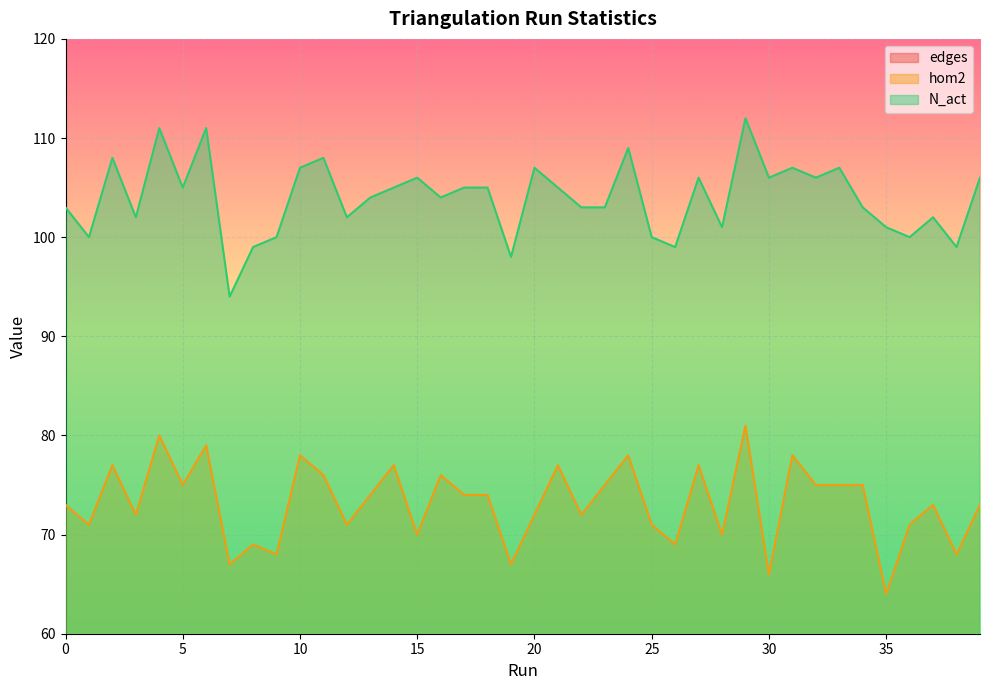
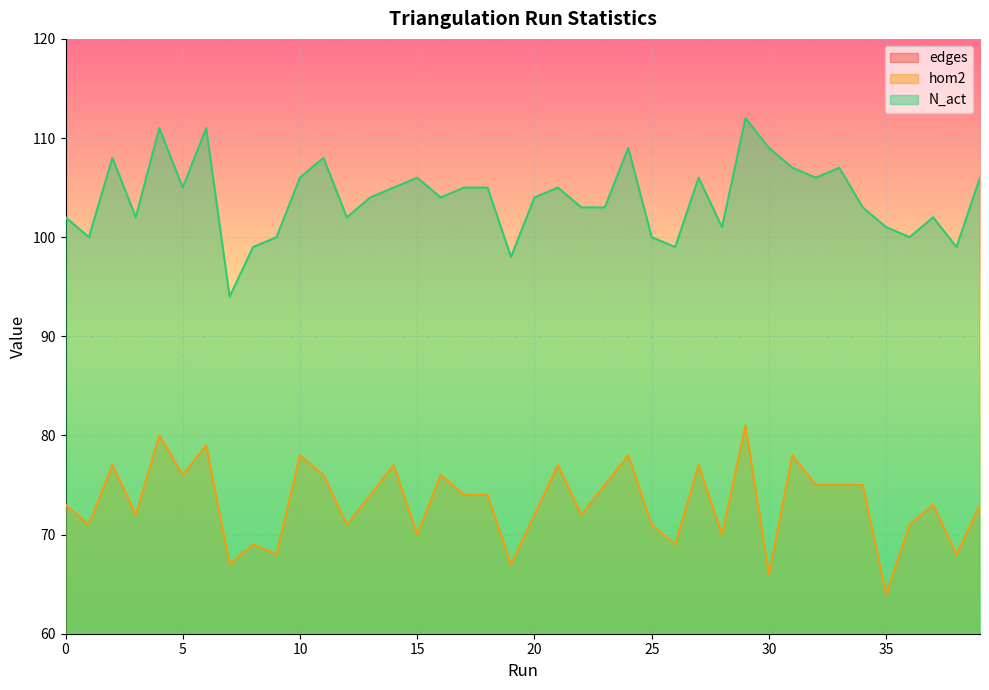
N_act, 0: 103 -> 102
hom2, 5: 75 -> 76
N_act, 10: 107 -> 106
N_act, 20: 107 -> 104
N_act, 30: 106 -> 109
